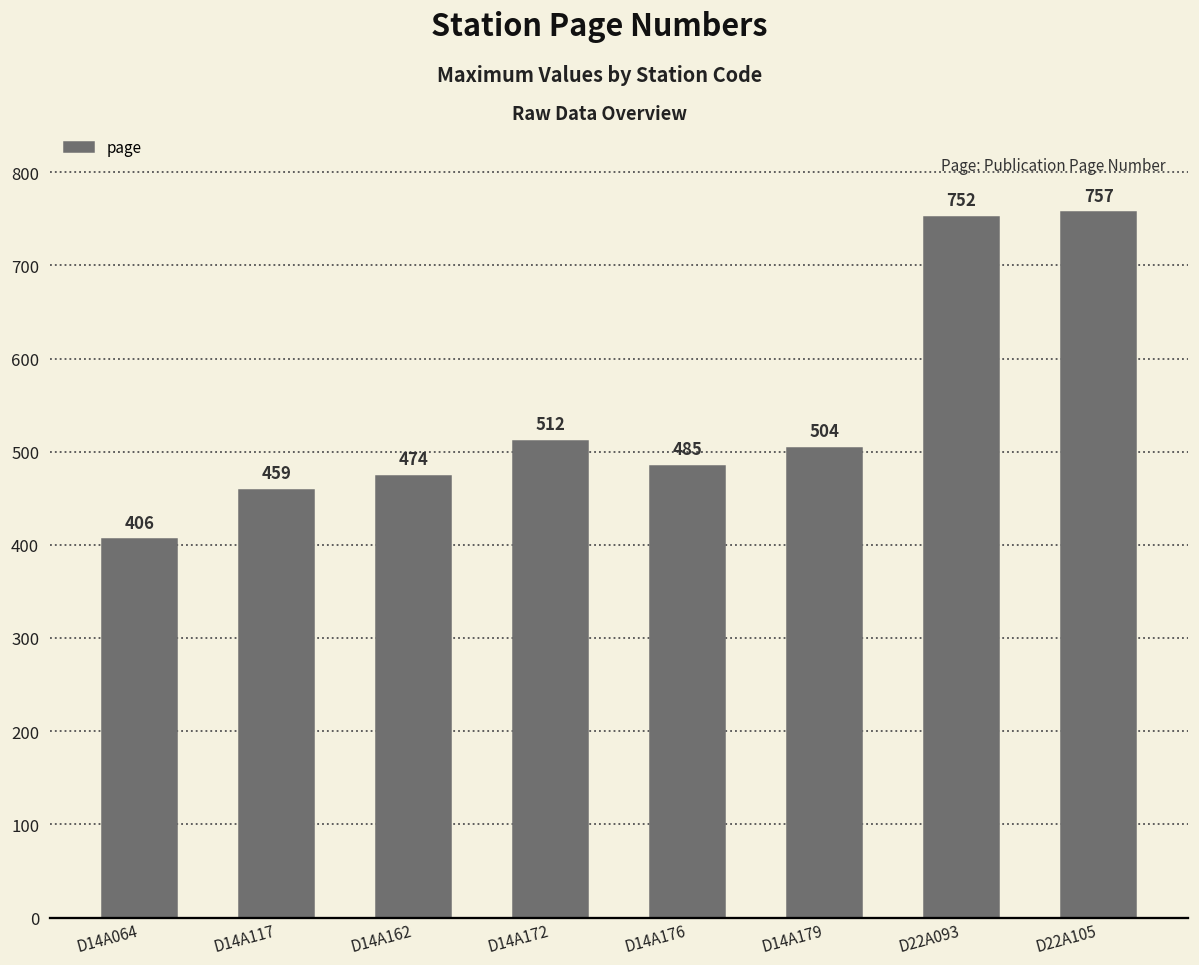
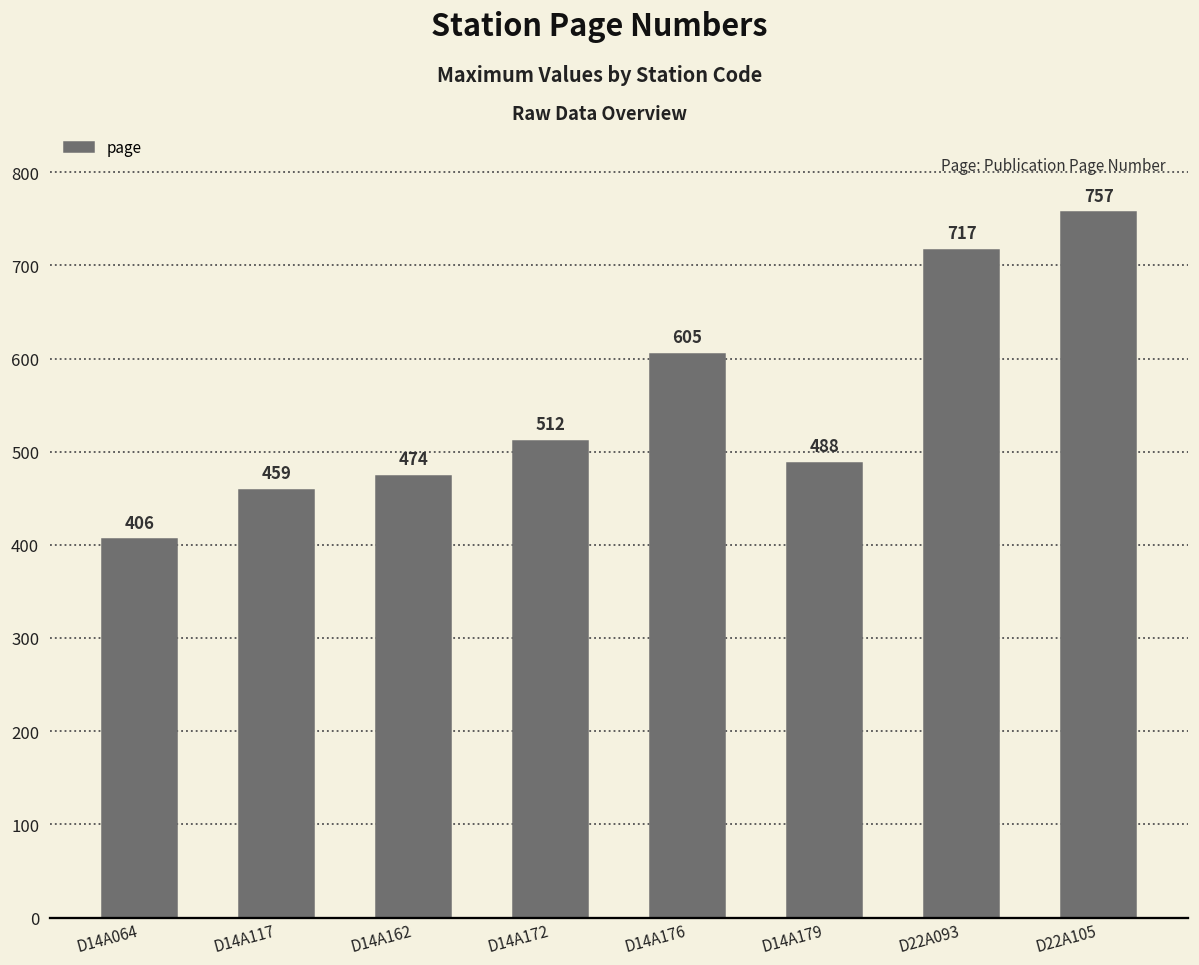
D14A176: 485 -> 605
D14A179: 504 -> 488
D22A093: 752 -> 717
